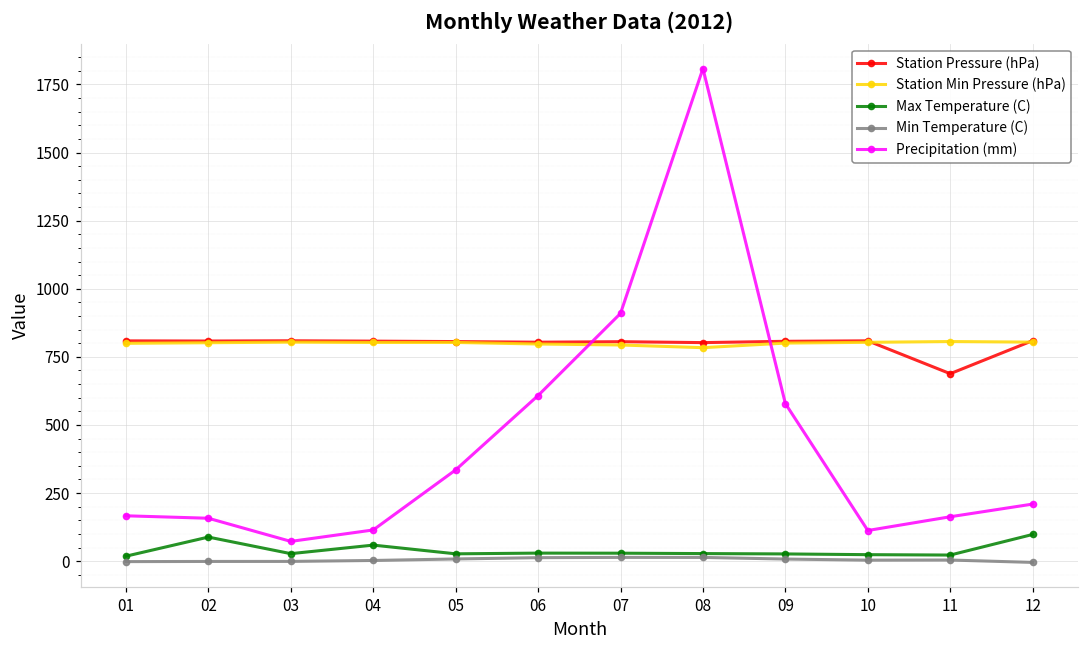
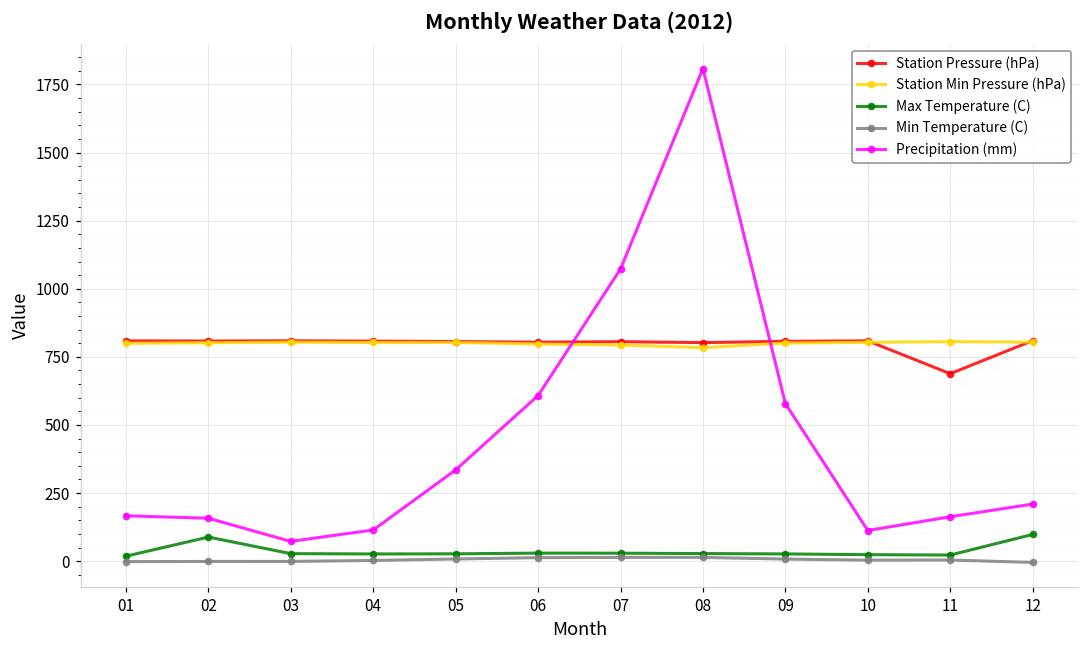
Max Temperature (C), 04: 60 -> 30
Precipitation (mm), 07: 910 -> 1070
